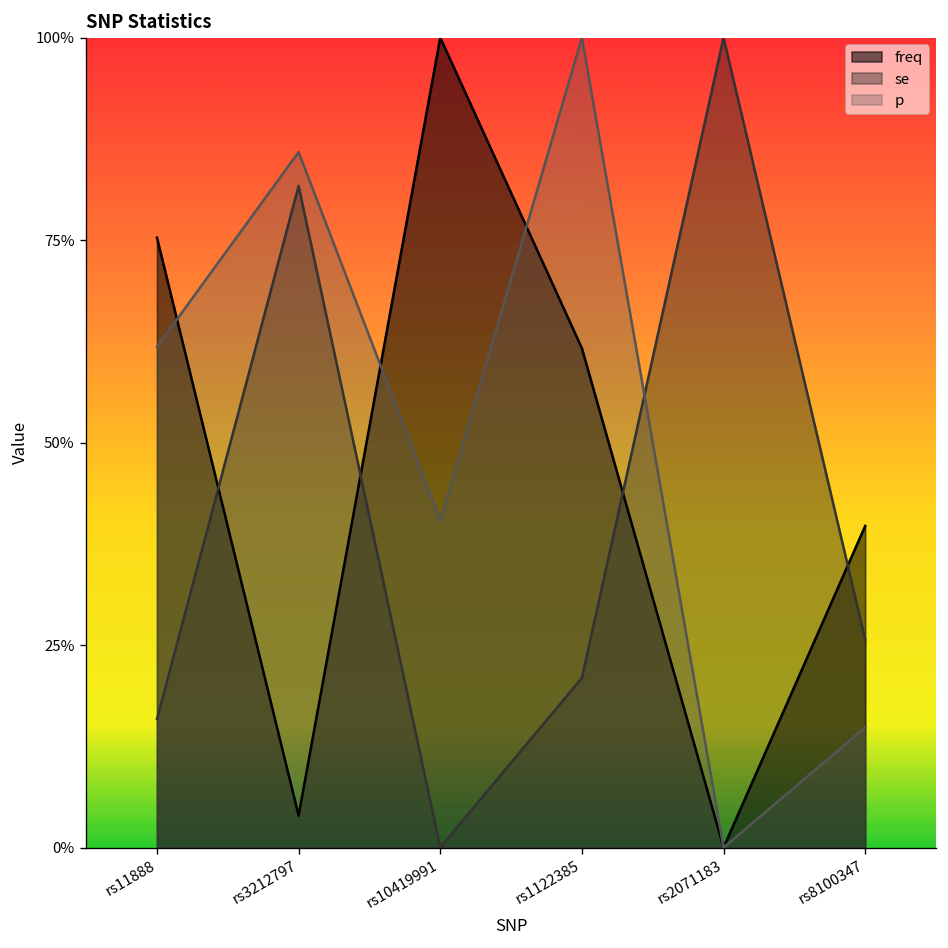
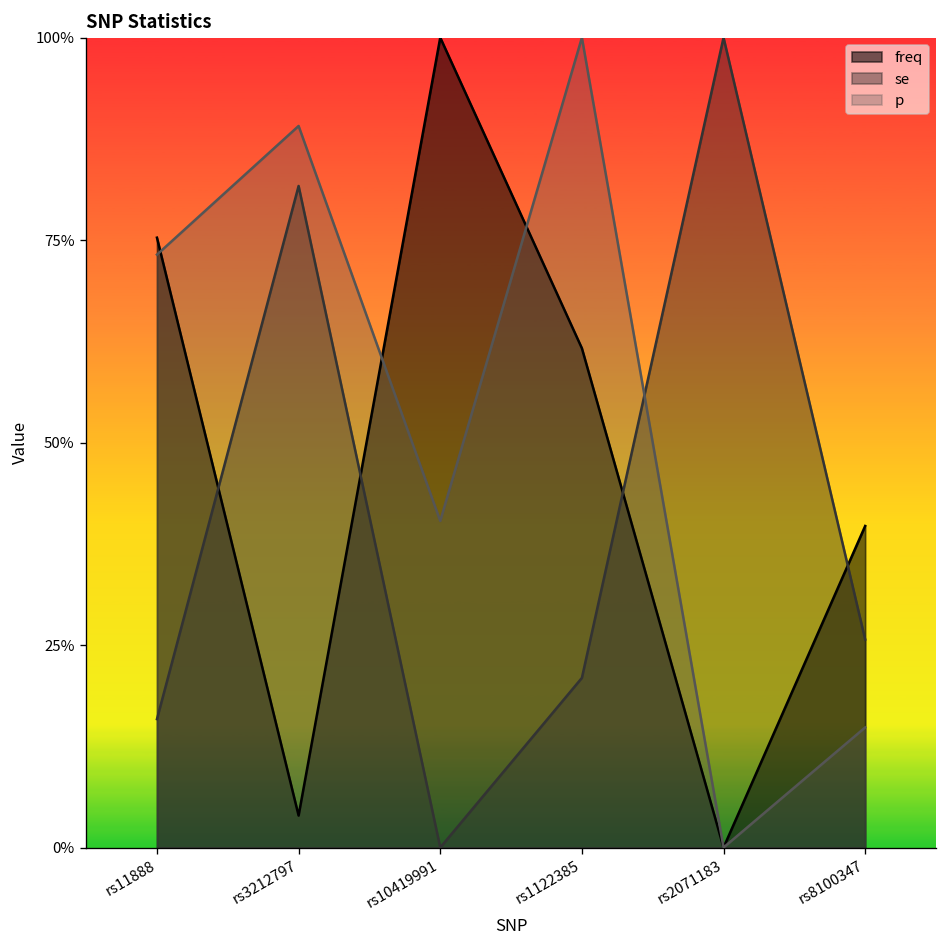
p, rs11888: 62% -> 73%
p, rs3212797: 86% -> 89%
